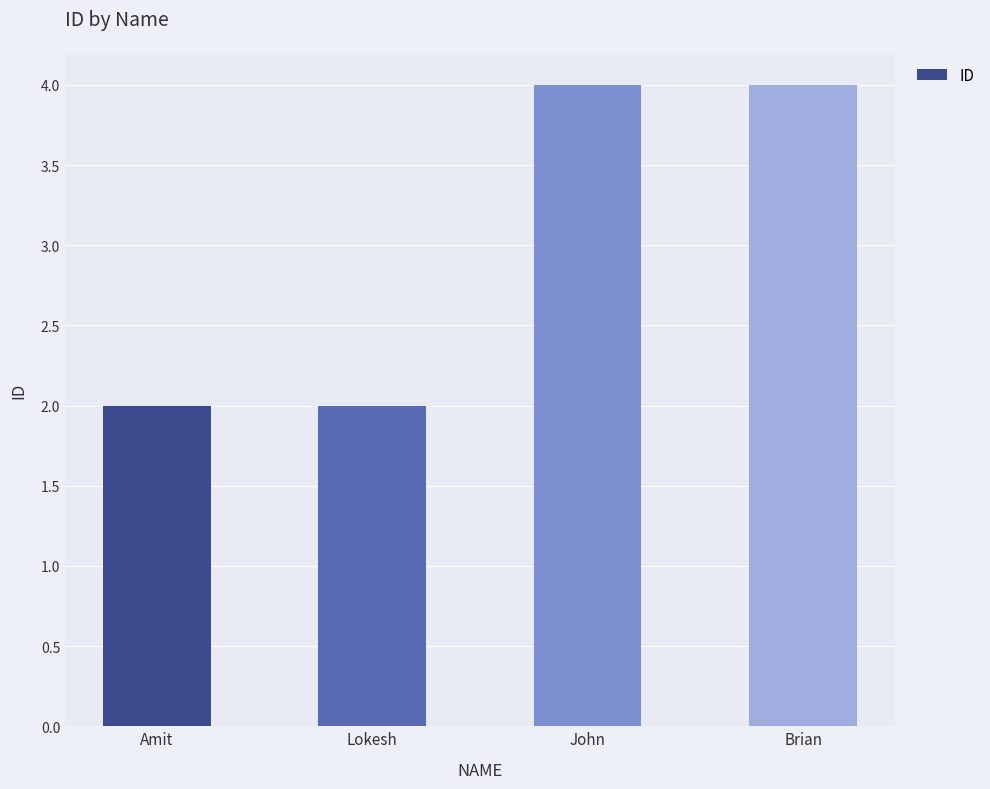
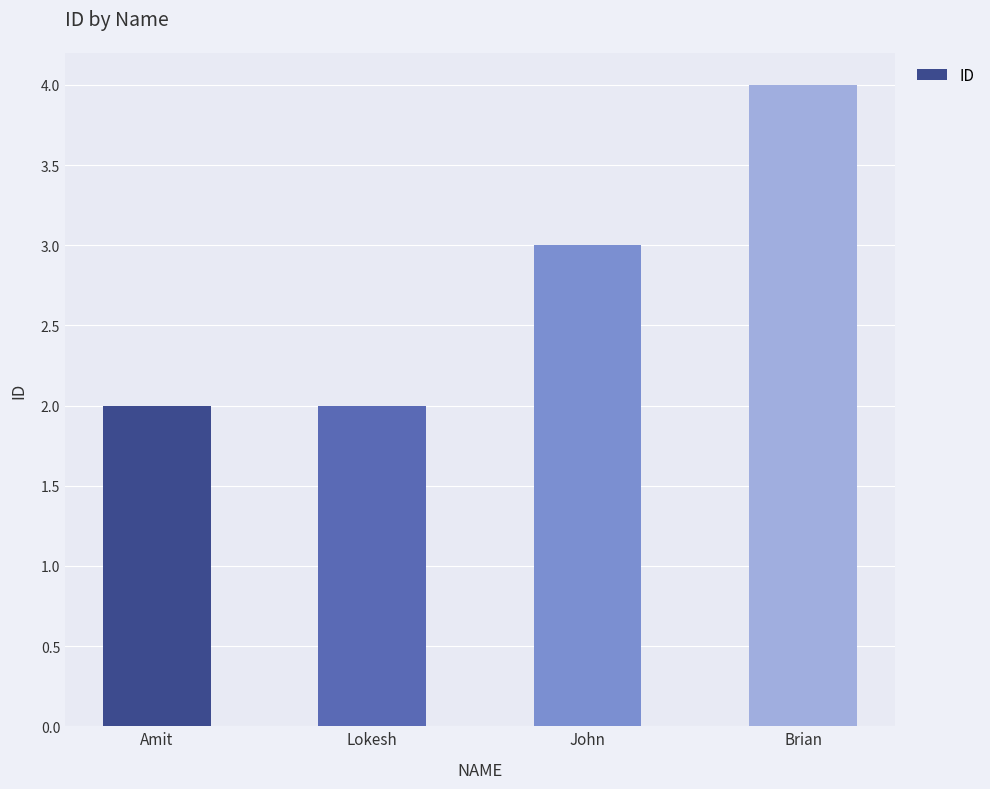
John: 4 -> 3
